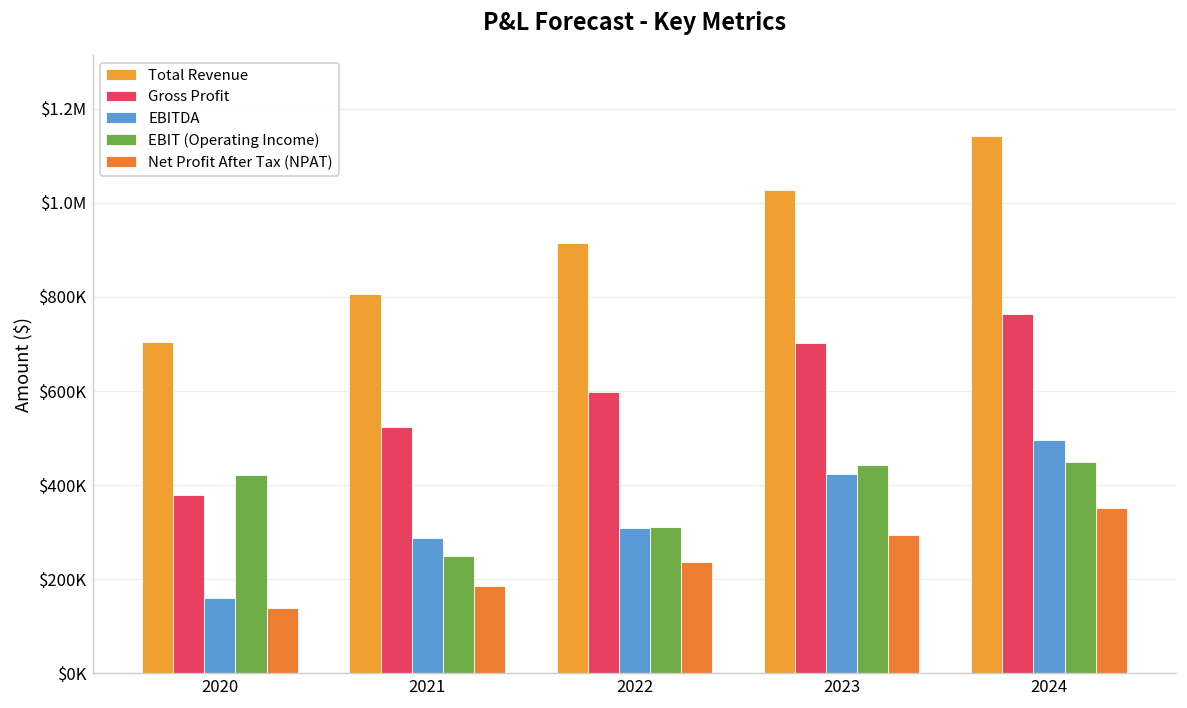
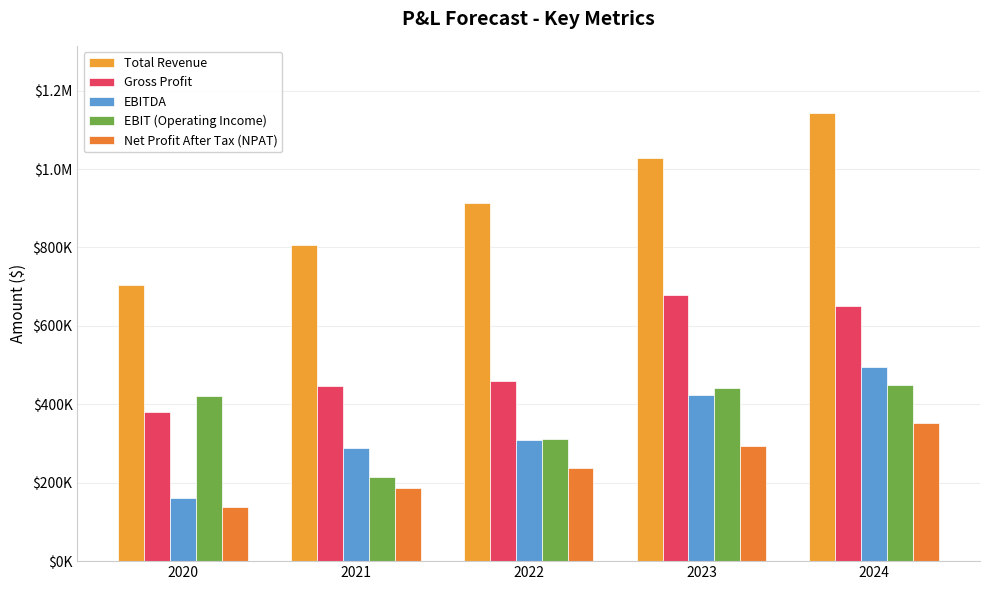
Gross Profit, 2021: $520000 -> $450000
EBIT (Operating Income), 2021: $250000 -> $210000
Gross Profit, 2022: $600000 -> $460000
Gross Profit, 2023: $700000 -> $680000
Gross Profit, 2024: $760000 -> $650000
